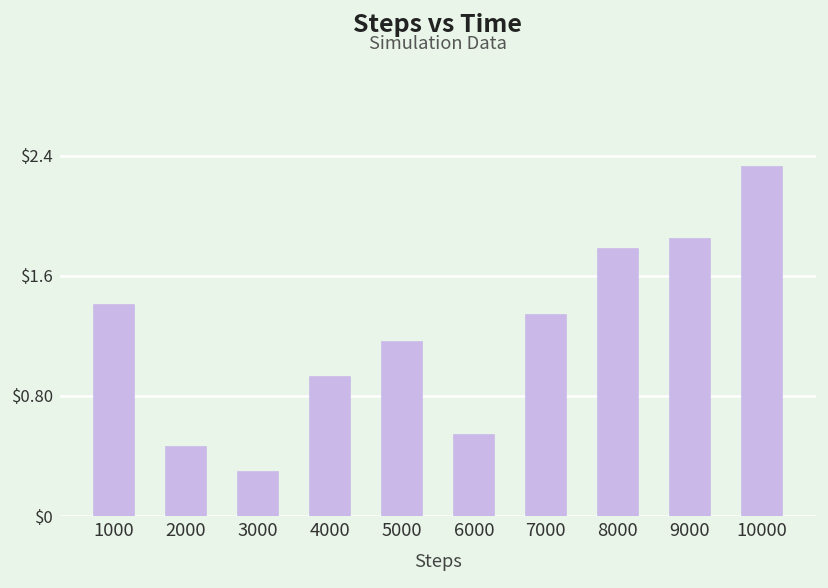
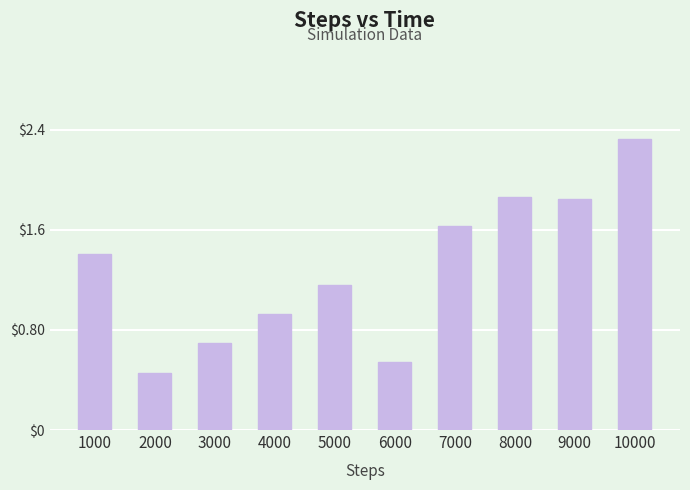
3000: $0.29 -> $0.70
7000: $1.34 -> $1.63
8000: $1.78 -> $1.87
